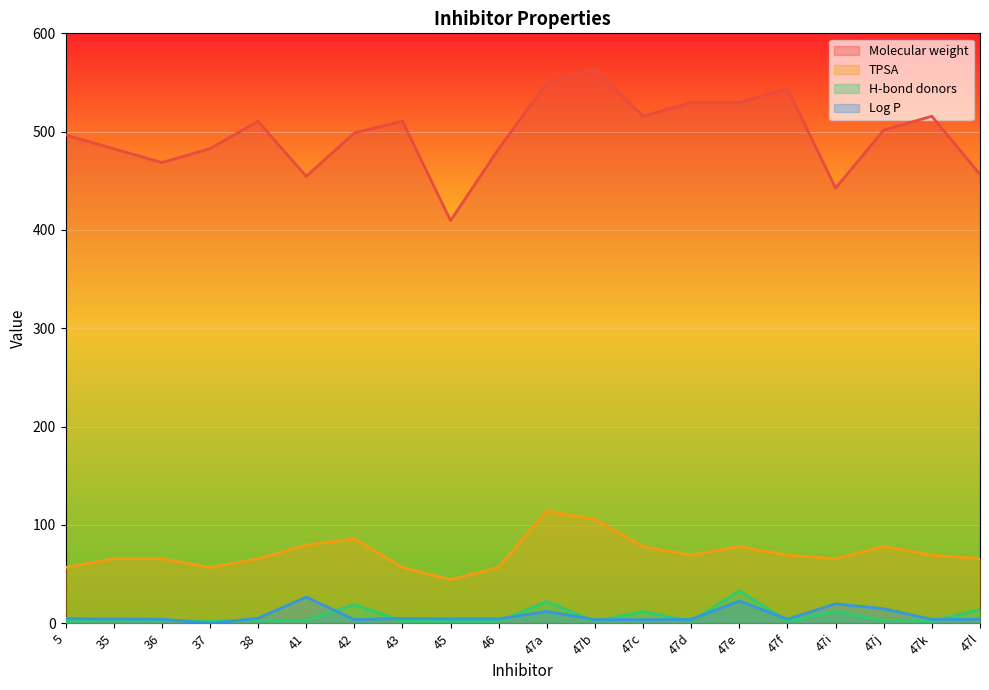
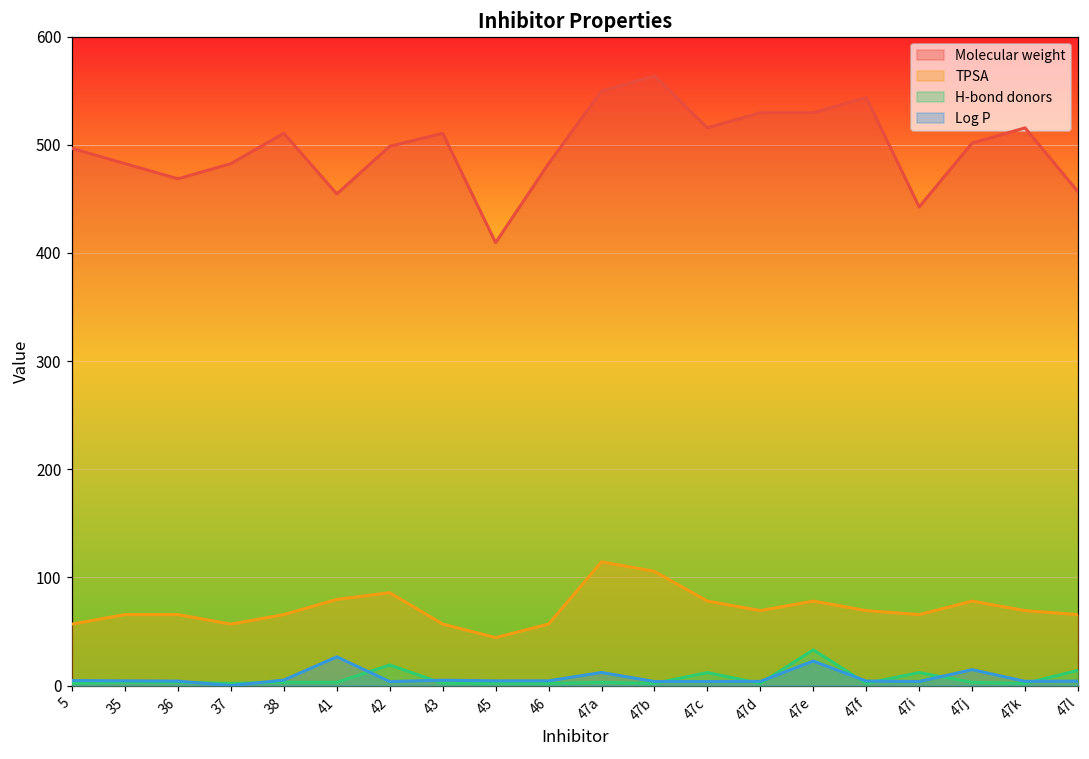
H-bond donors, 47a: 20 -> 0
Log P, 47i: 20 -> 0
